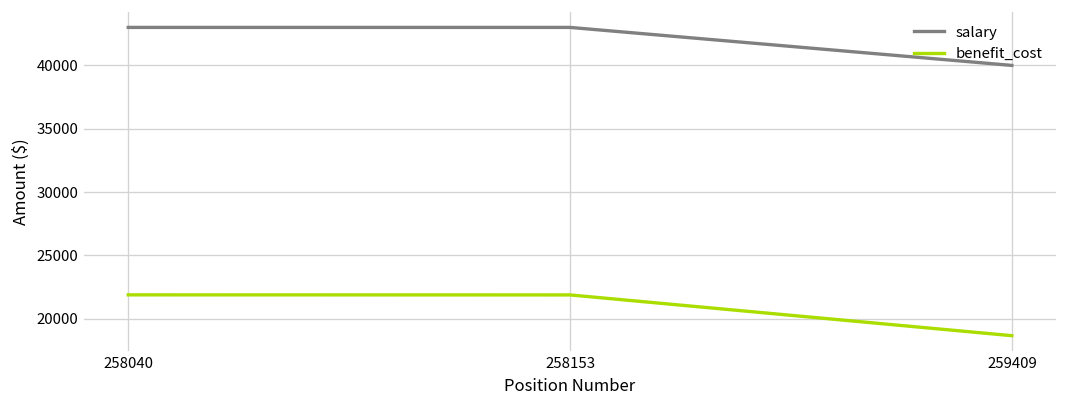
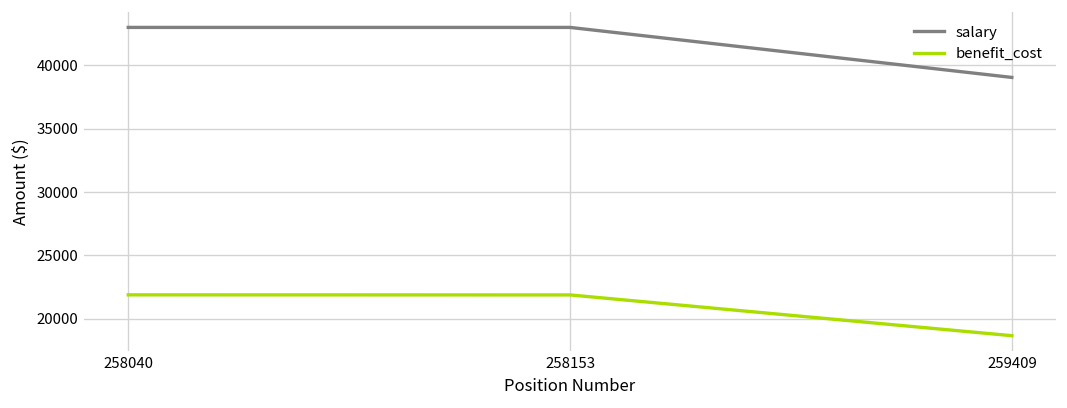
salary, 259409: 40000 -> 39100
